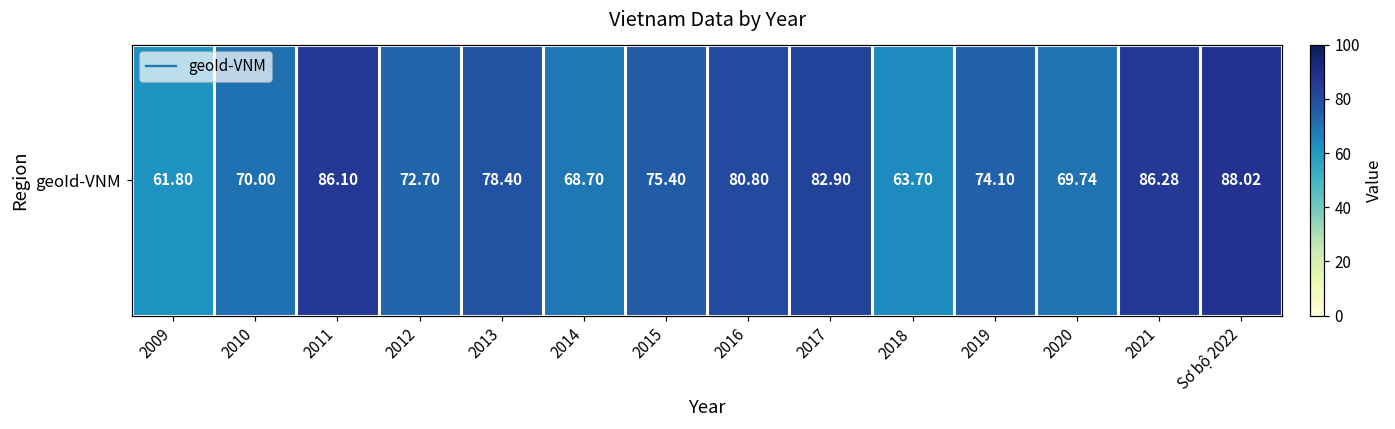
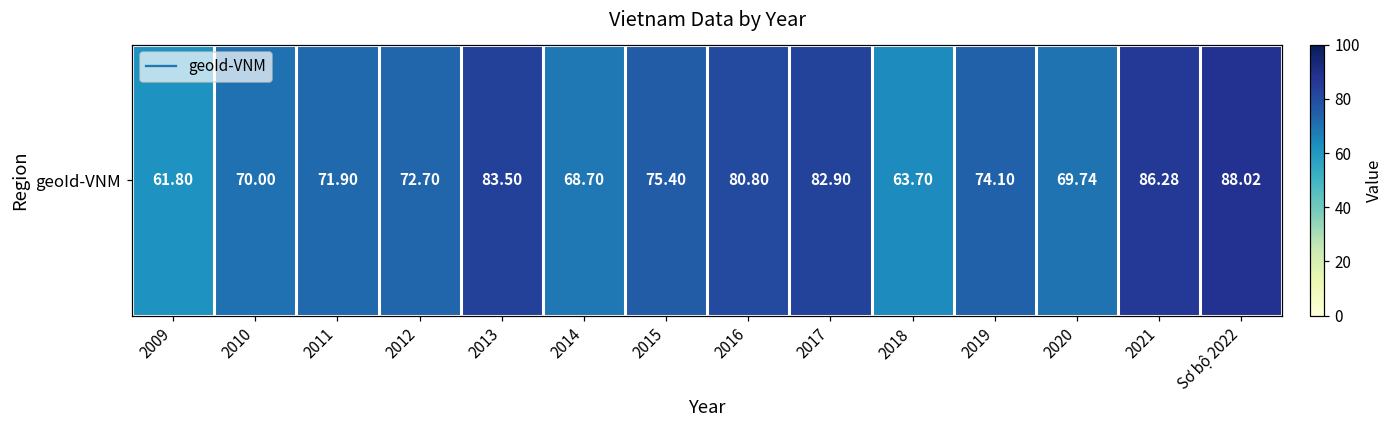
geoId-VNM, 2011: 86.10 -> 71.90
geoId-VNM, 2013: 78.40 -> 83.50
